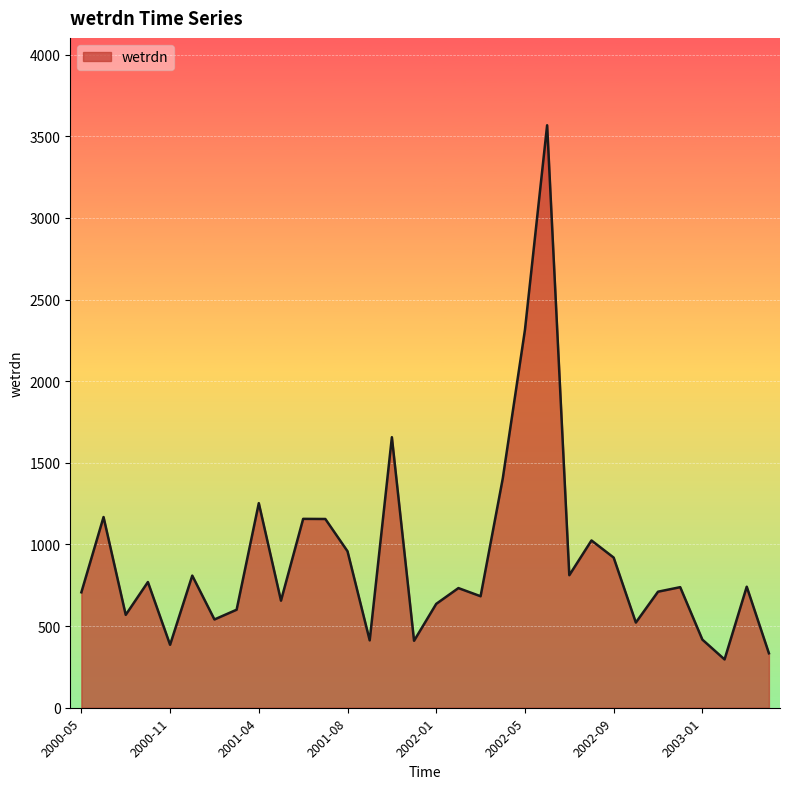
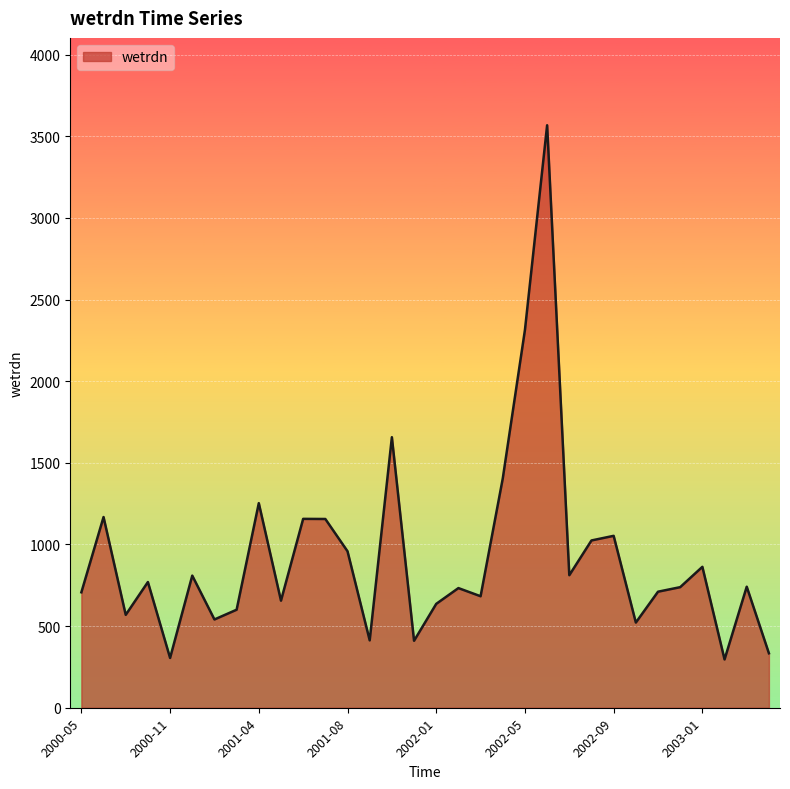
2000-11: 390 -> 300
2002-09: 920 -> 1050
2003-01: 420 -> 860
